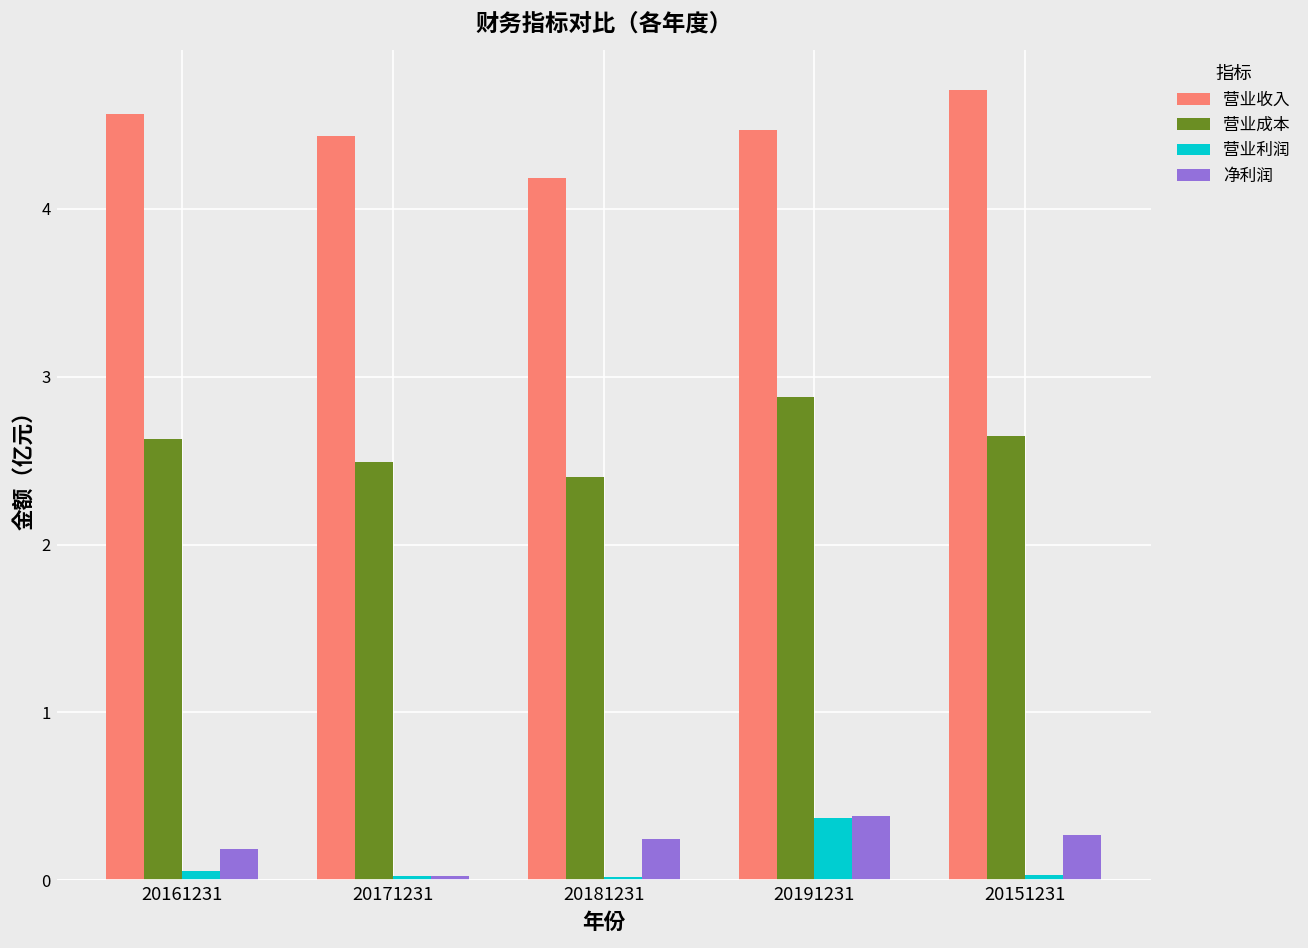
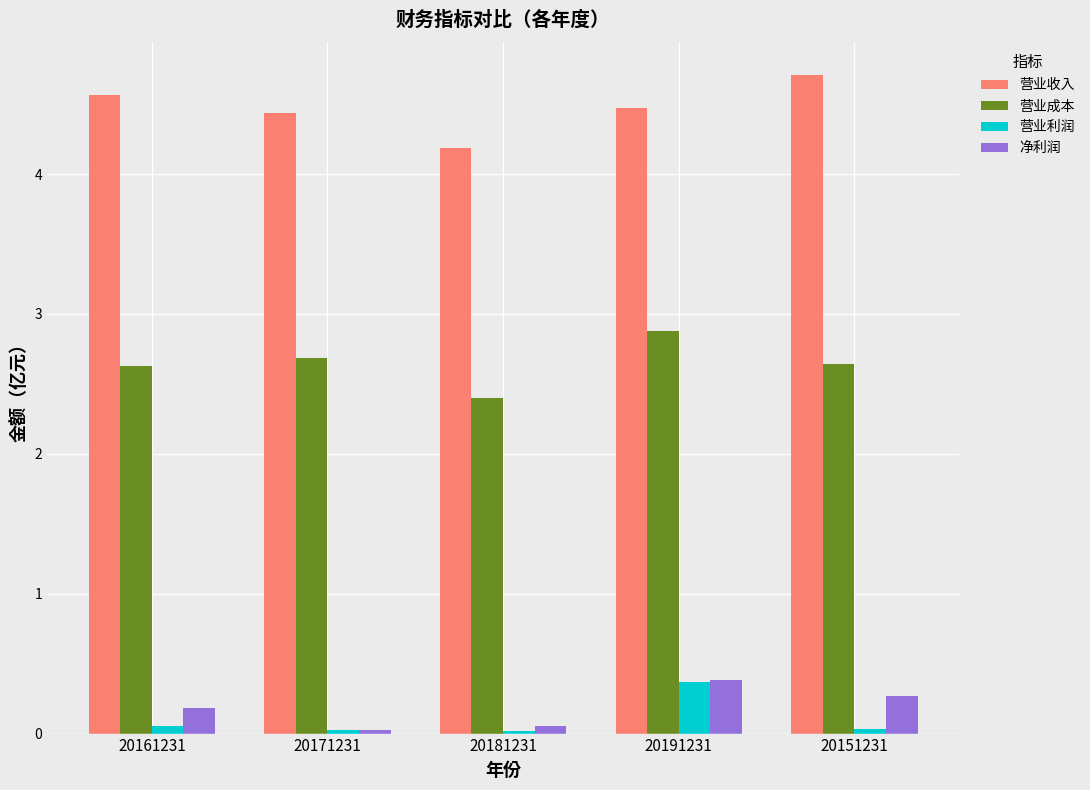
营业成本, 20171231: 2.49 -> 2.69
净利润, 20181231: 0.24 -> 0.05
